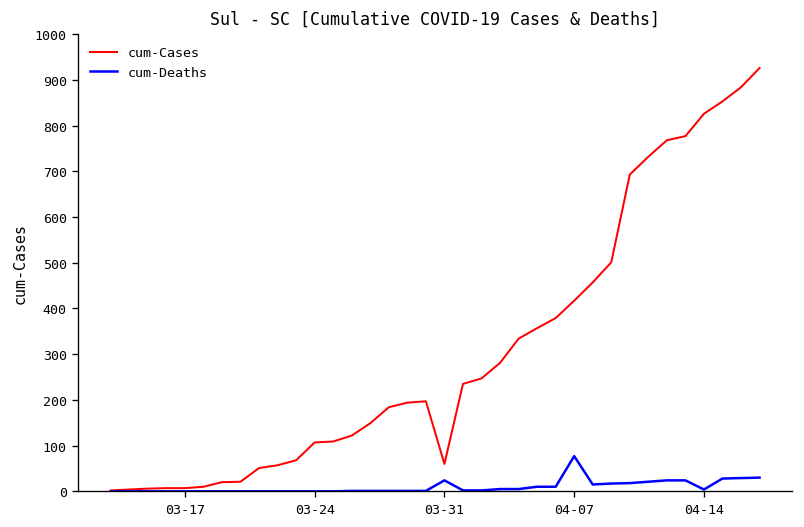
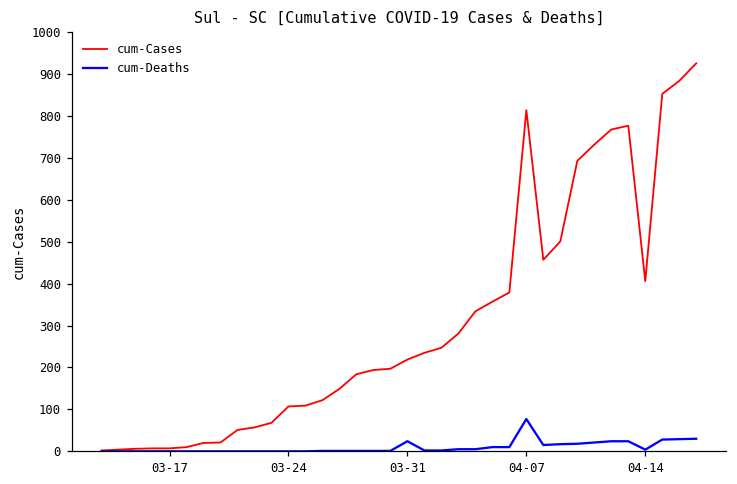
cum-Cases, 03-31: 60 -> 220
cum-Cases, 04-07: 420 -> 810
cum-Cases, 04-14: 830 -> 410
